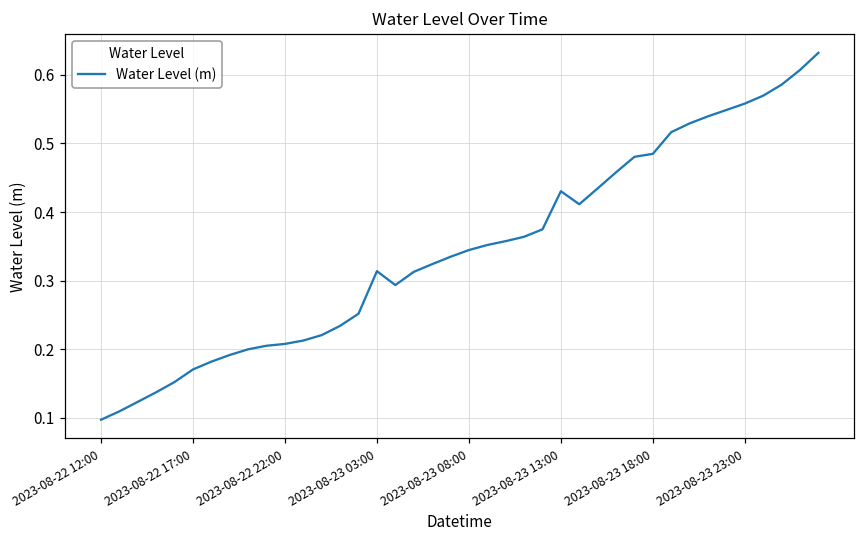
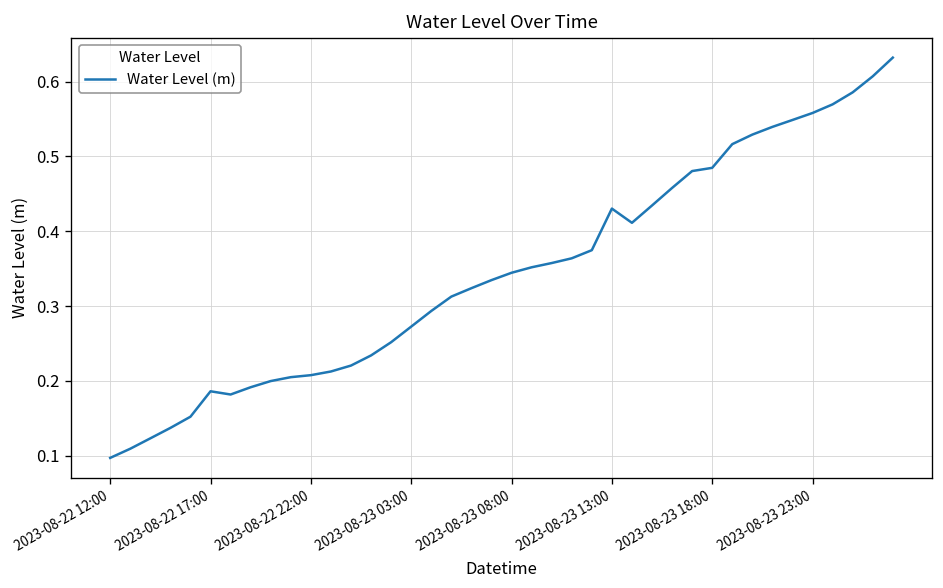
2023-08-22 17:00: 0.17 -> 0.19
2023-08-23 03:00: 0.31 -> 0.27
